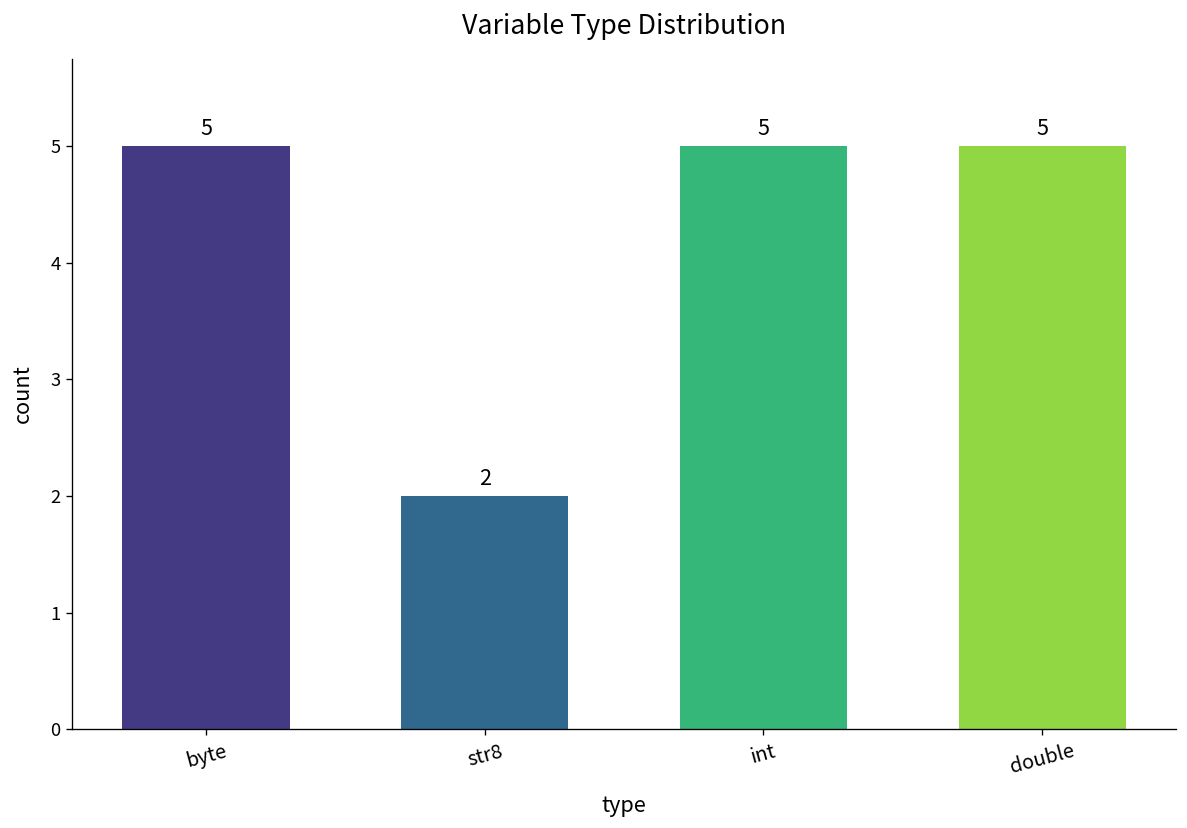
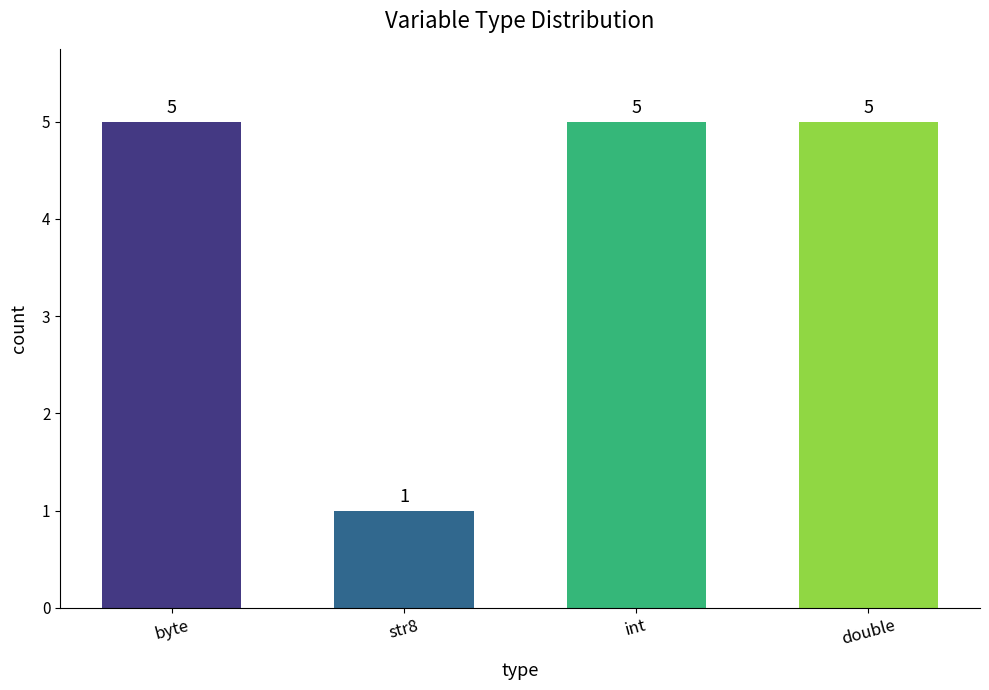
str8: 2 -> 1
